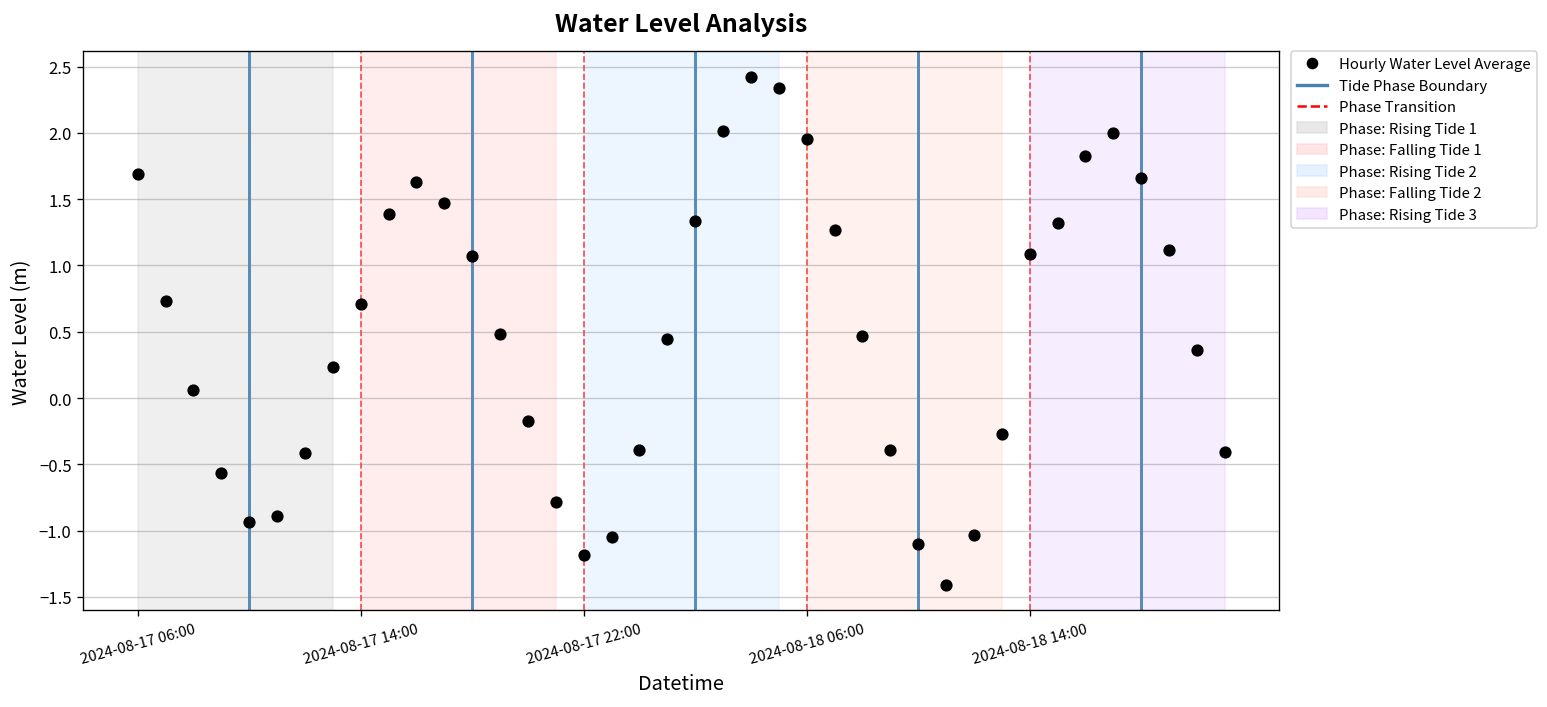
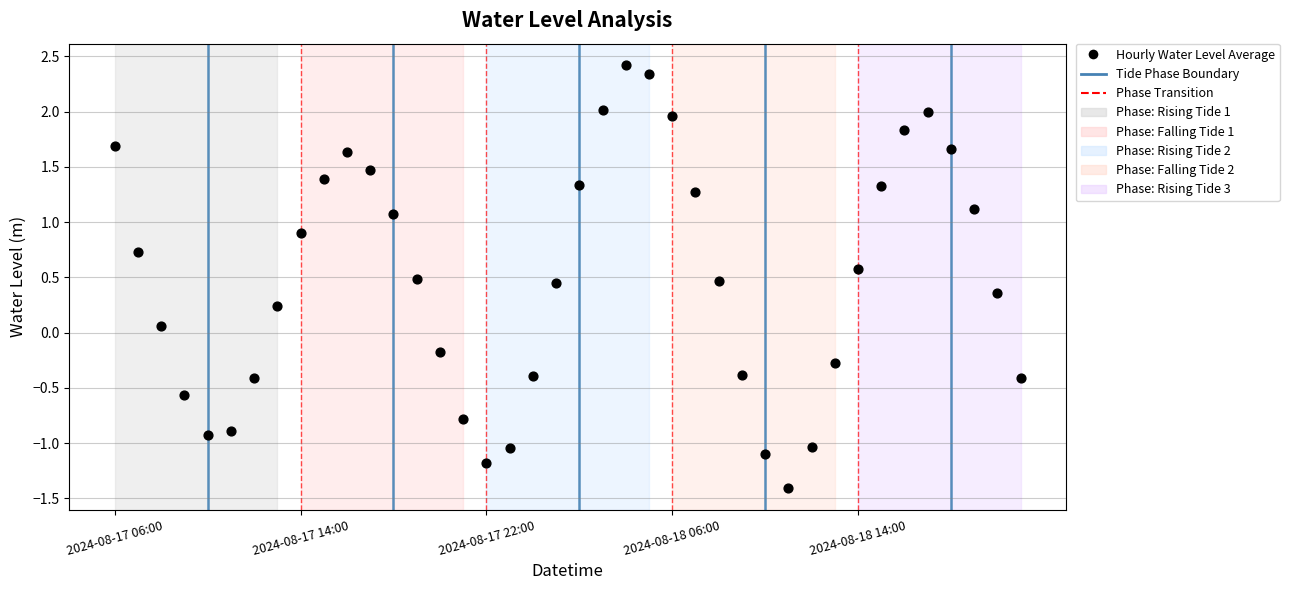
2024-08-17 14:00: 0.71 -> 0.90
2024-08-18 14:00: 1.09 -> 0.57
